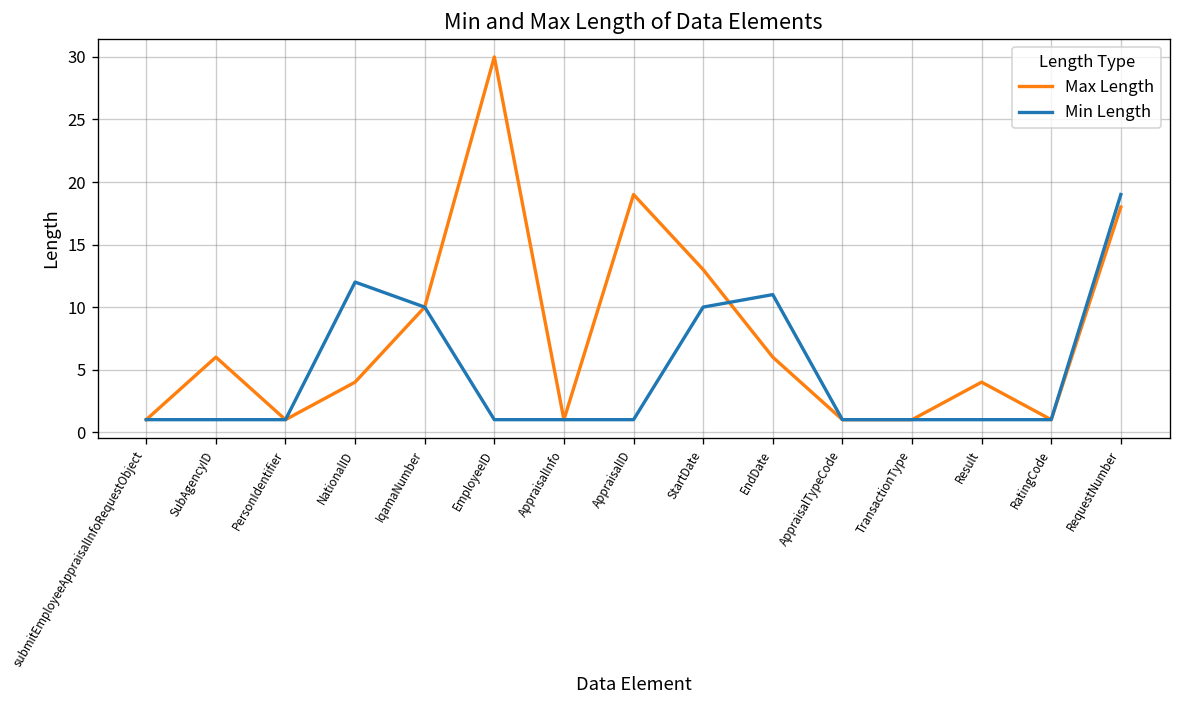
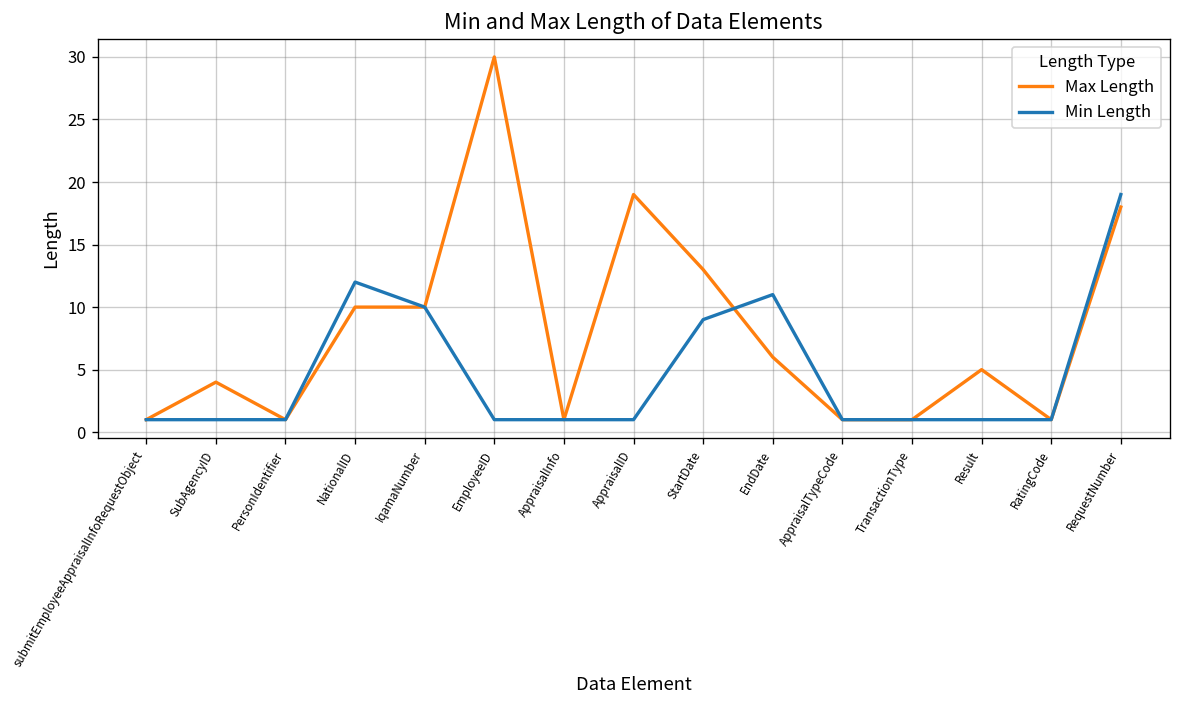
Max Length, SubAgencyID: 6 -> 4
Max Length, NationalID: 4 -> 10
Min Length, StartDate: 10 -> 9
Max Length, Result: 4 -> 5
